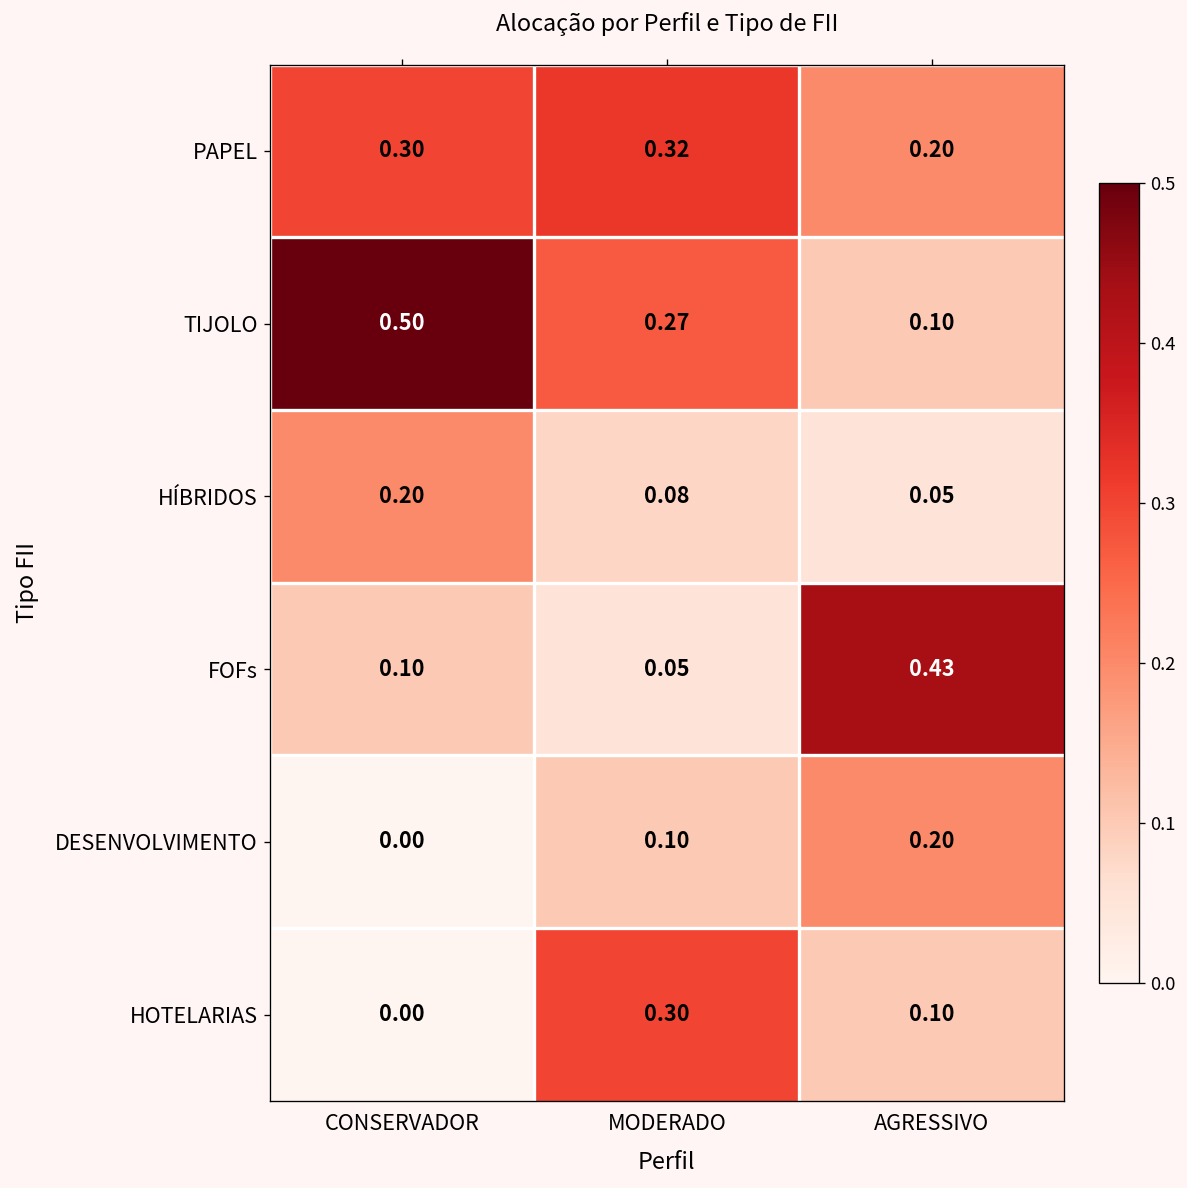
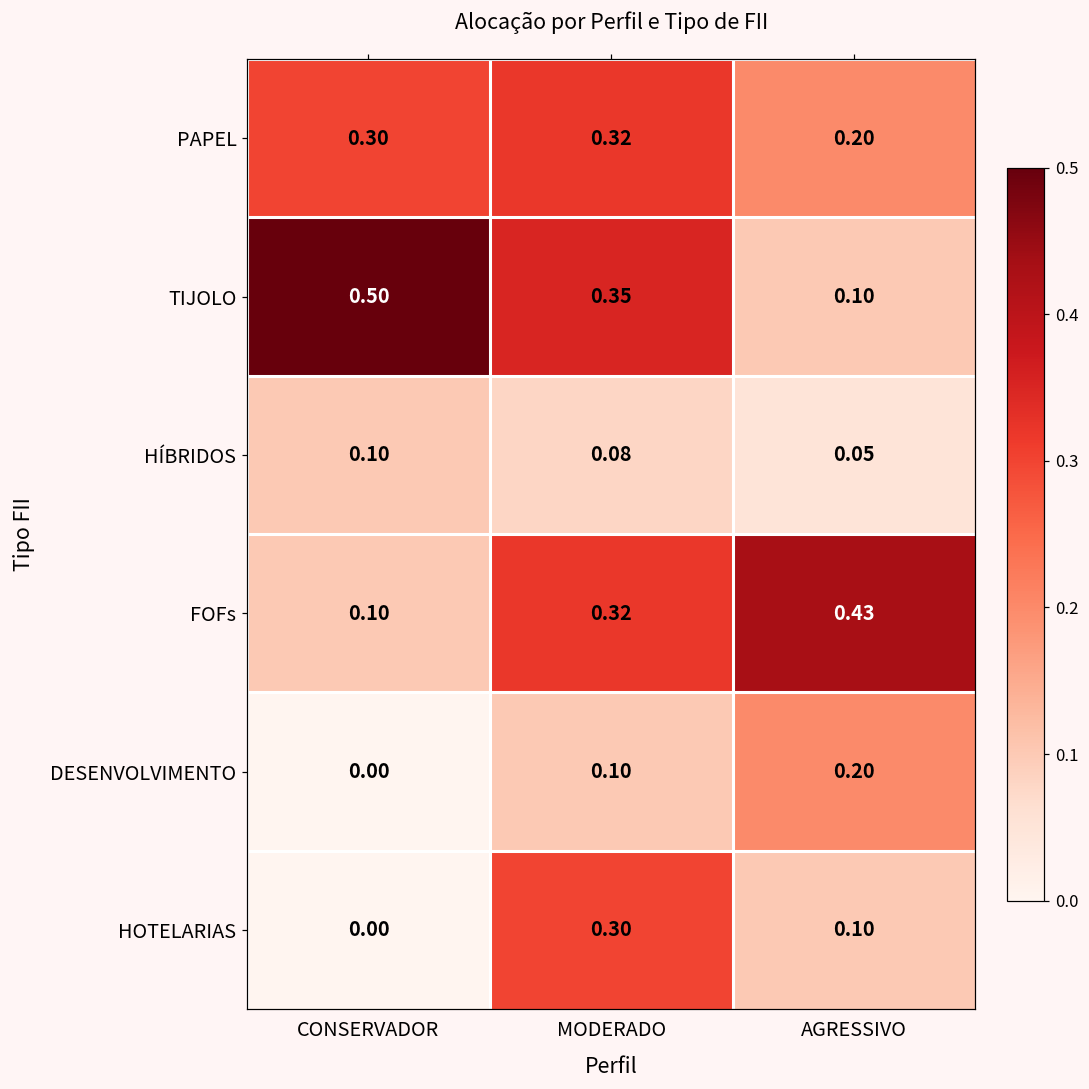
TIJOLO, MODERADO: 0.27 -> 0.35
HÍBRIDOS, CONSERVADOR: 0.20 -> 0.10
FOFs, MODERADO: 0.05 -> 0.32
